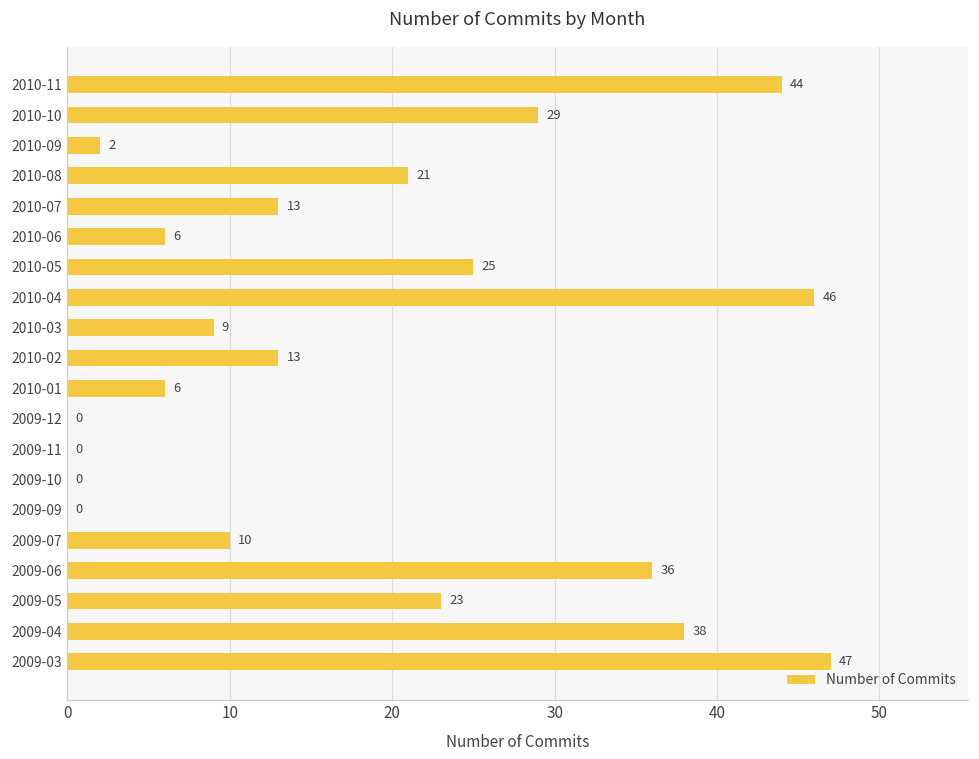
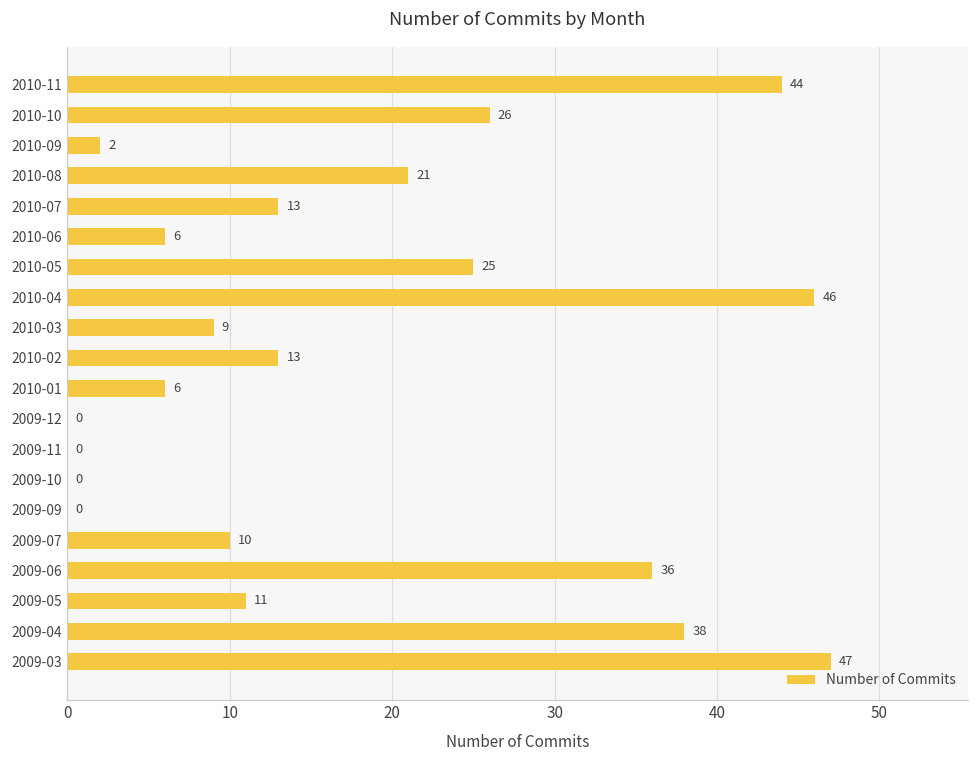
2010-10: 29 -> 26
2009-05: 23 -> 11
